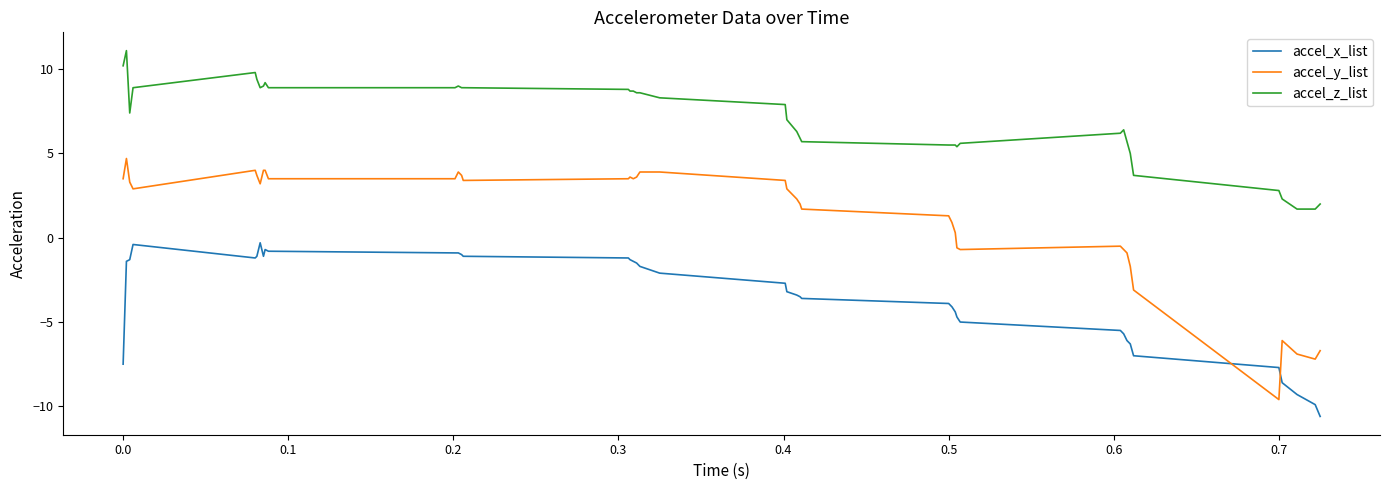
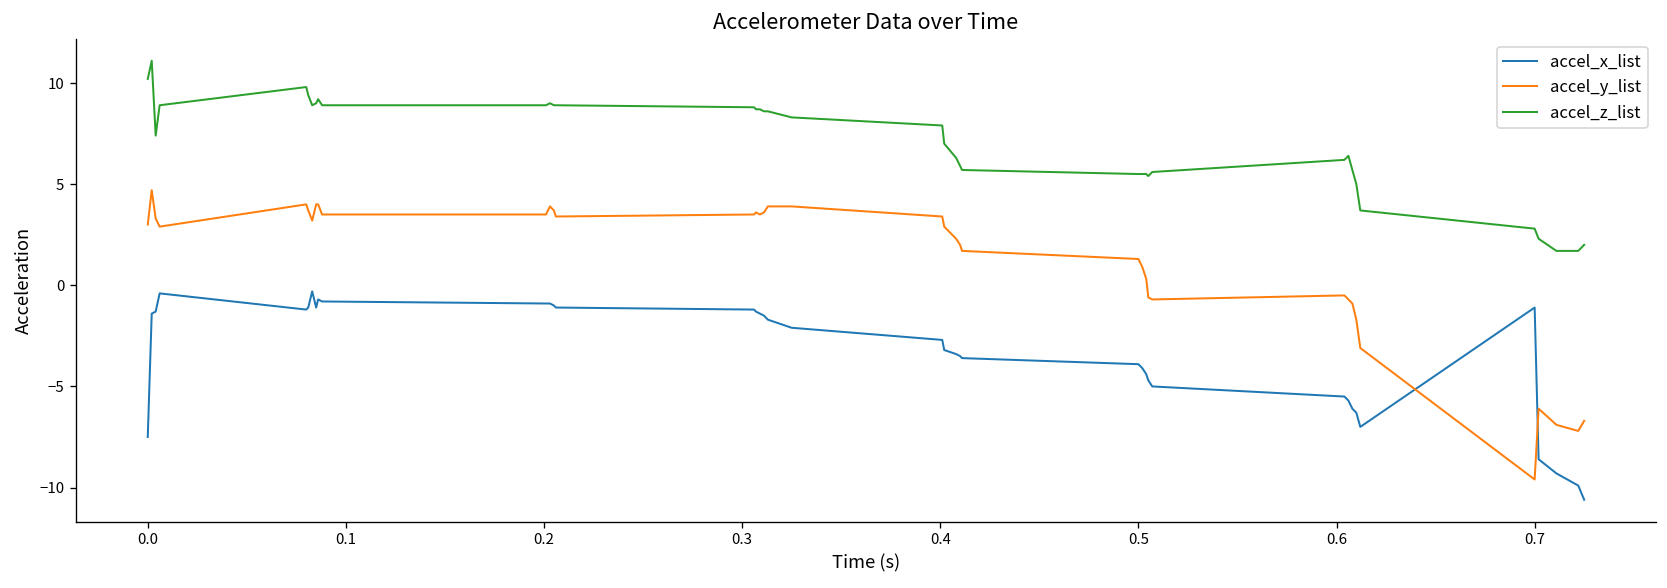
accel_y_list, 0.0: 3.5 -> 3.0
accel_x_list, 0.7: -7.7 -> -1.1
